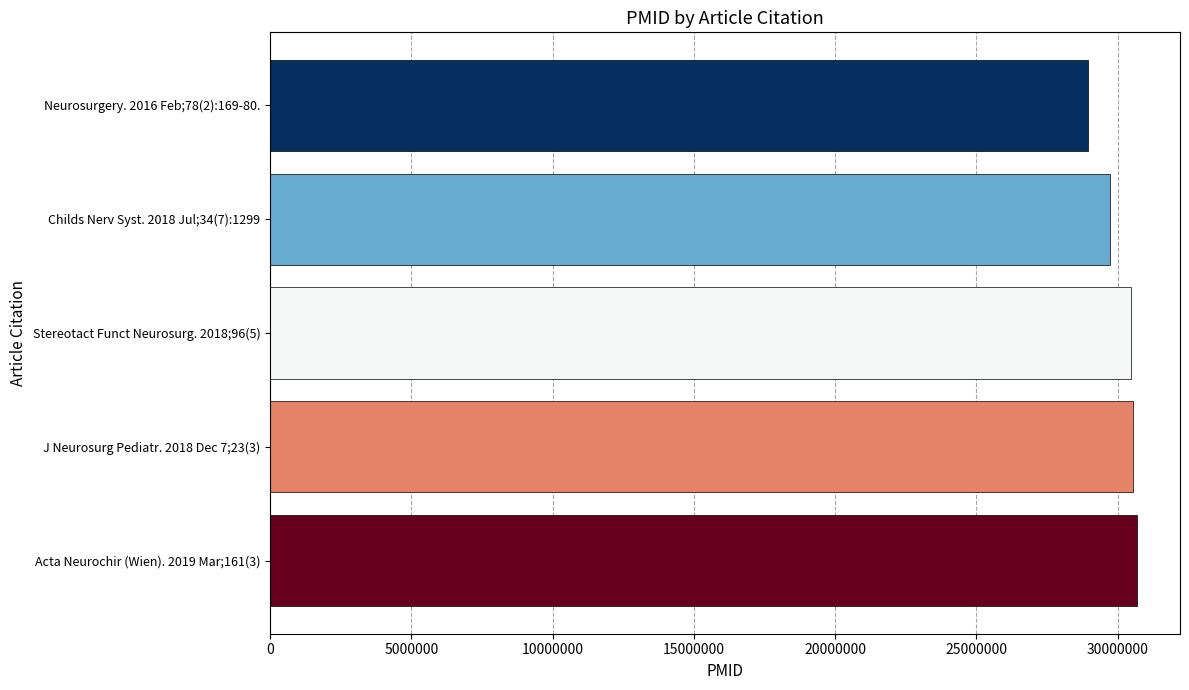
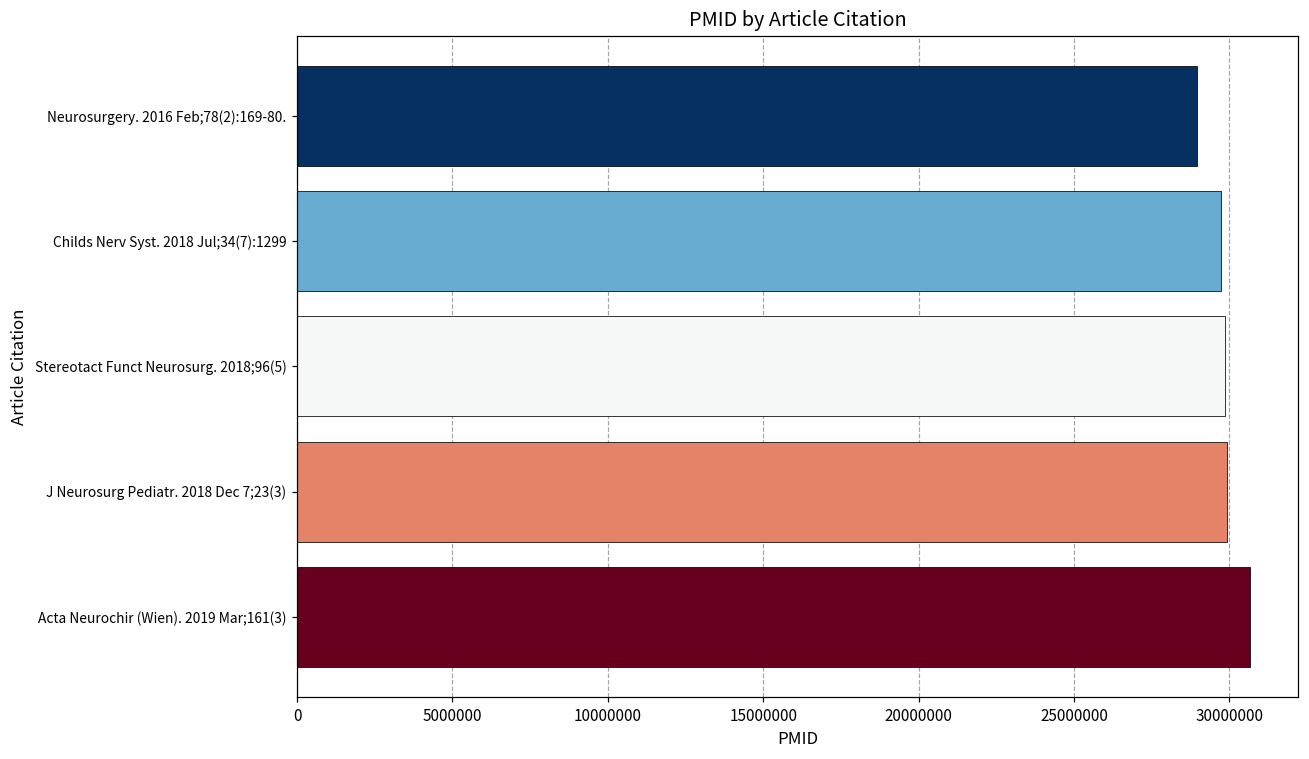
Stereotact Funct Neurosurg. 2018;96(5): 30500000 -> 29900000
J Neurosurg Pediatr. 2018 Dec 7;23(3): 30500000 -> 29900000
